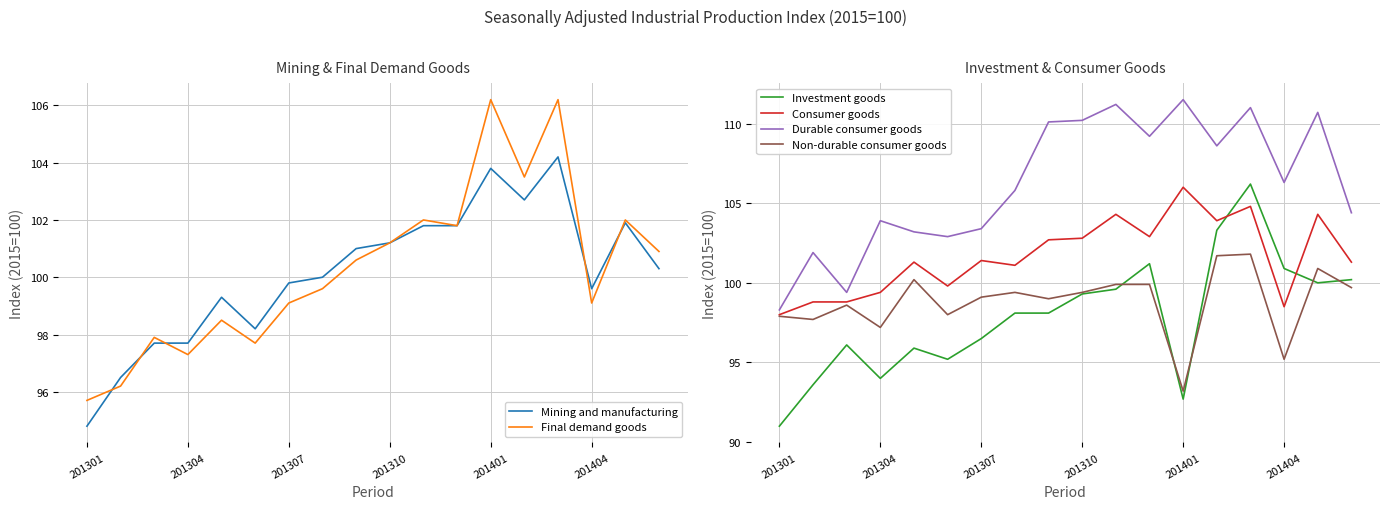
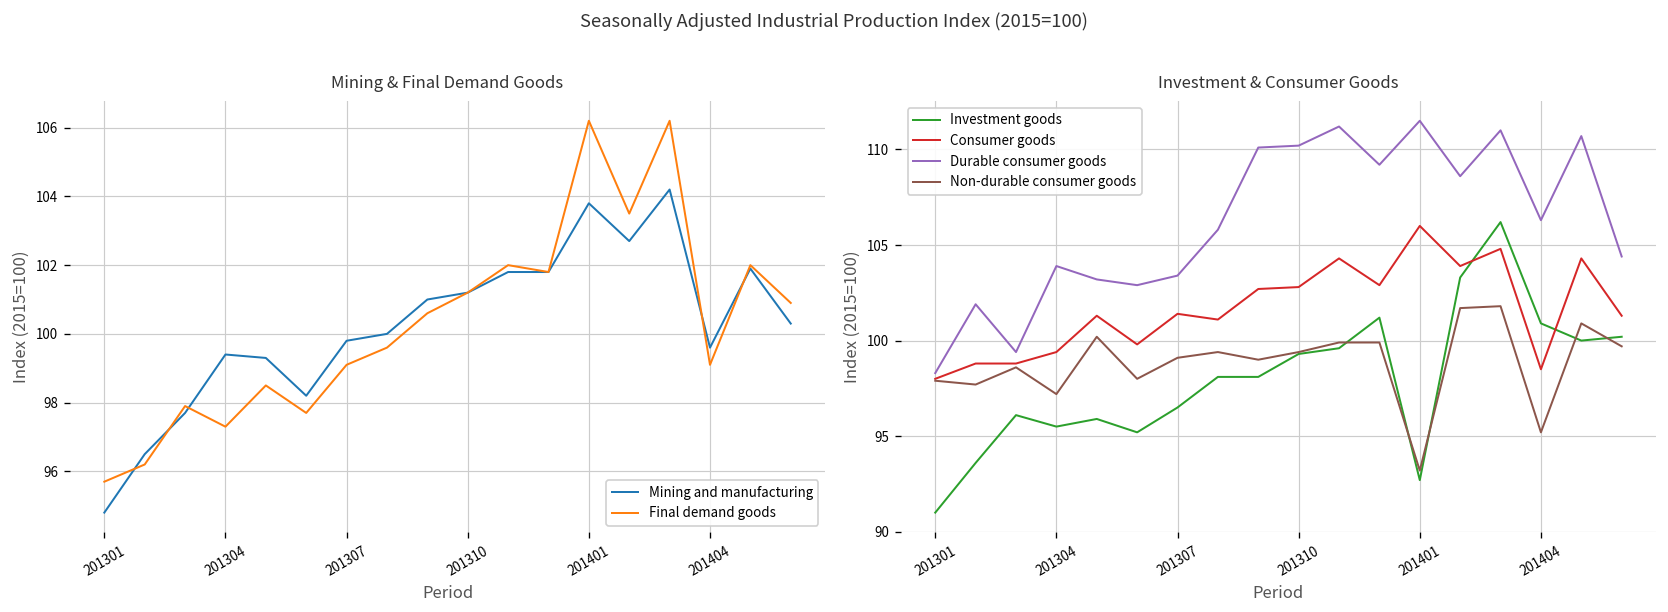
Mining & Final Demand Goods, Mining and manufacturing, 201304: 97.7 -> 99.4
Investment & Consumer Goods, Investment goods, 201304: 94.0 -> 95.5
